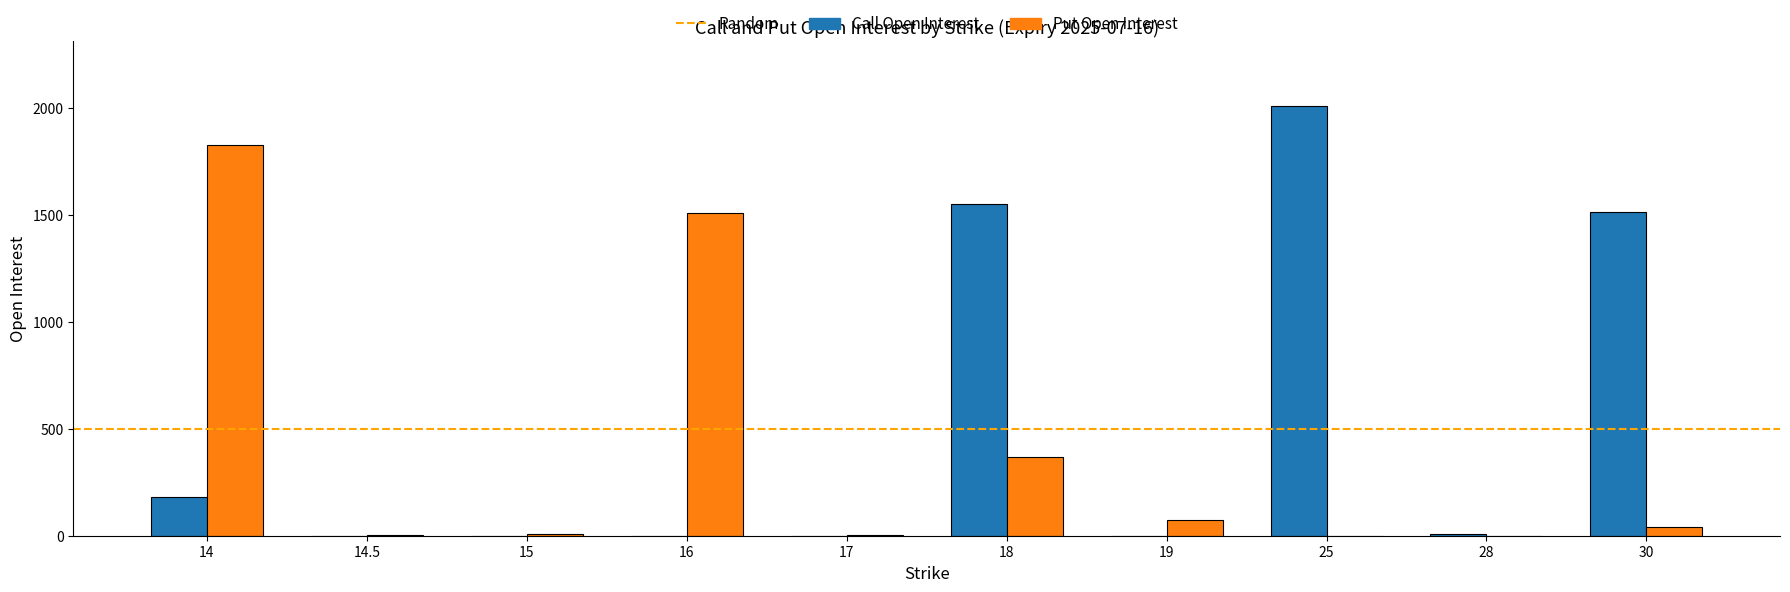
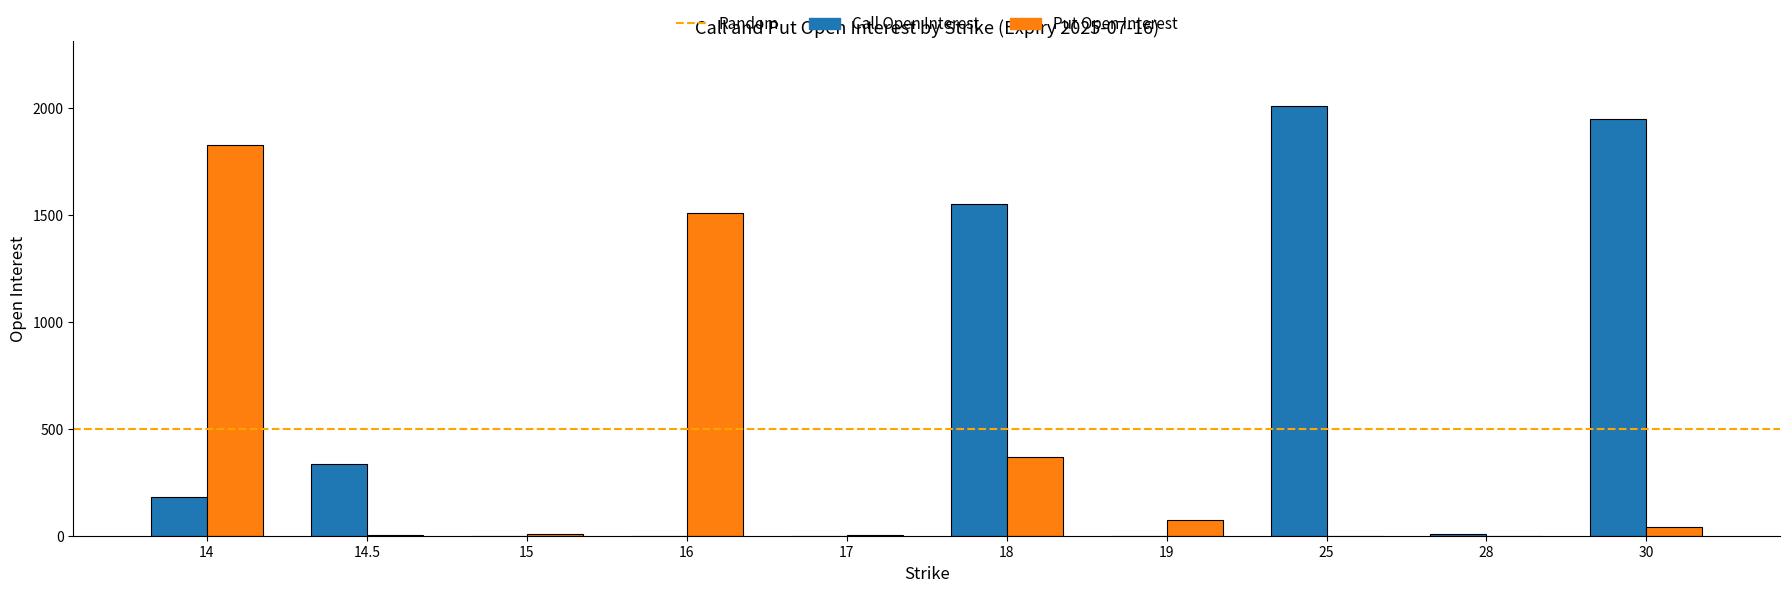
Call Open Interest, 14.5: 0 -> 330
Call Open Interest, 30: 1510 -> 1950
